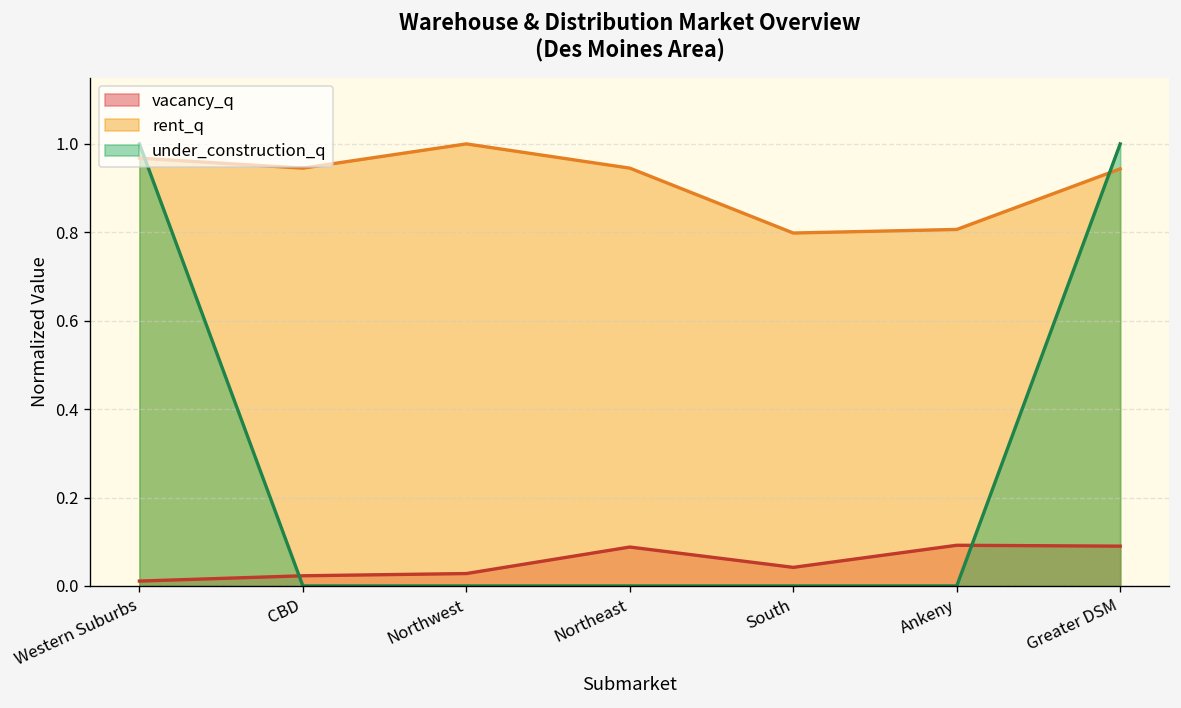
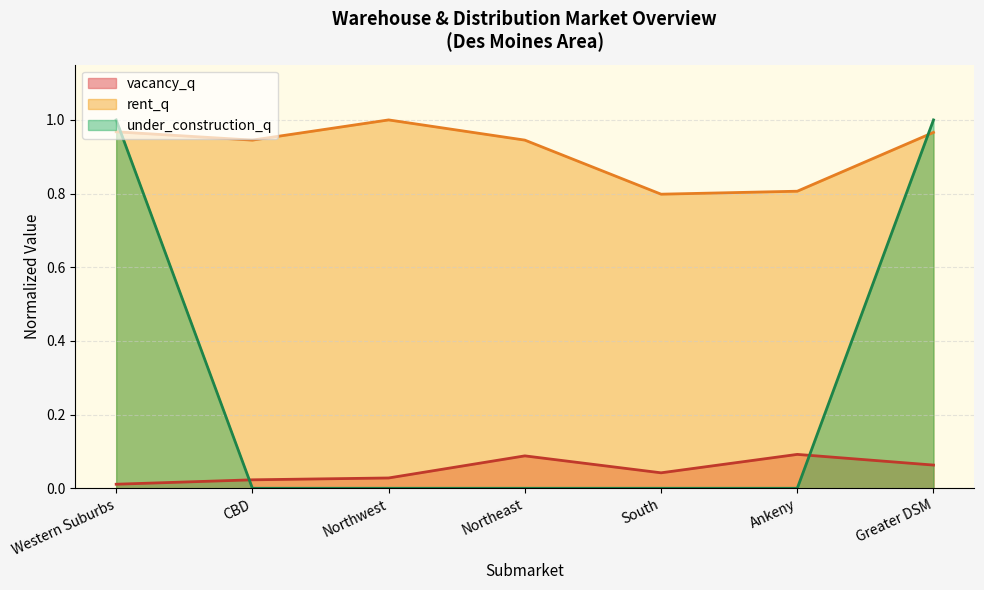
vacancy_q, Greater DSM: 0.09 -> 0.06
rent_q, Greater DSM: 0.94 -> 0.97
